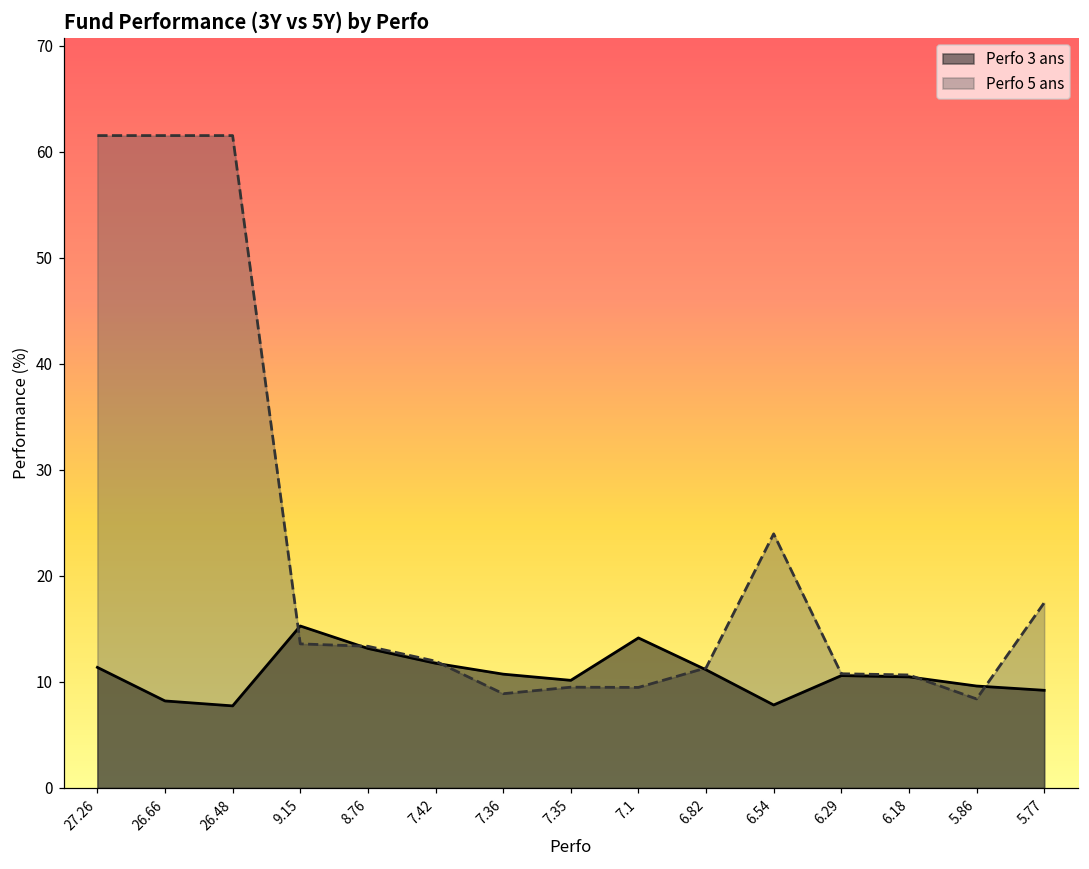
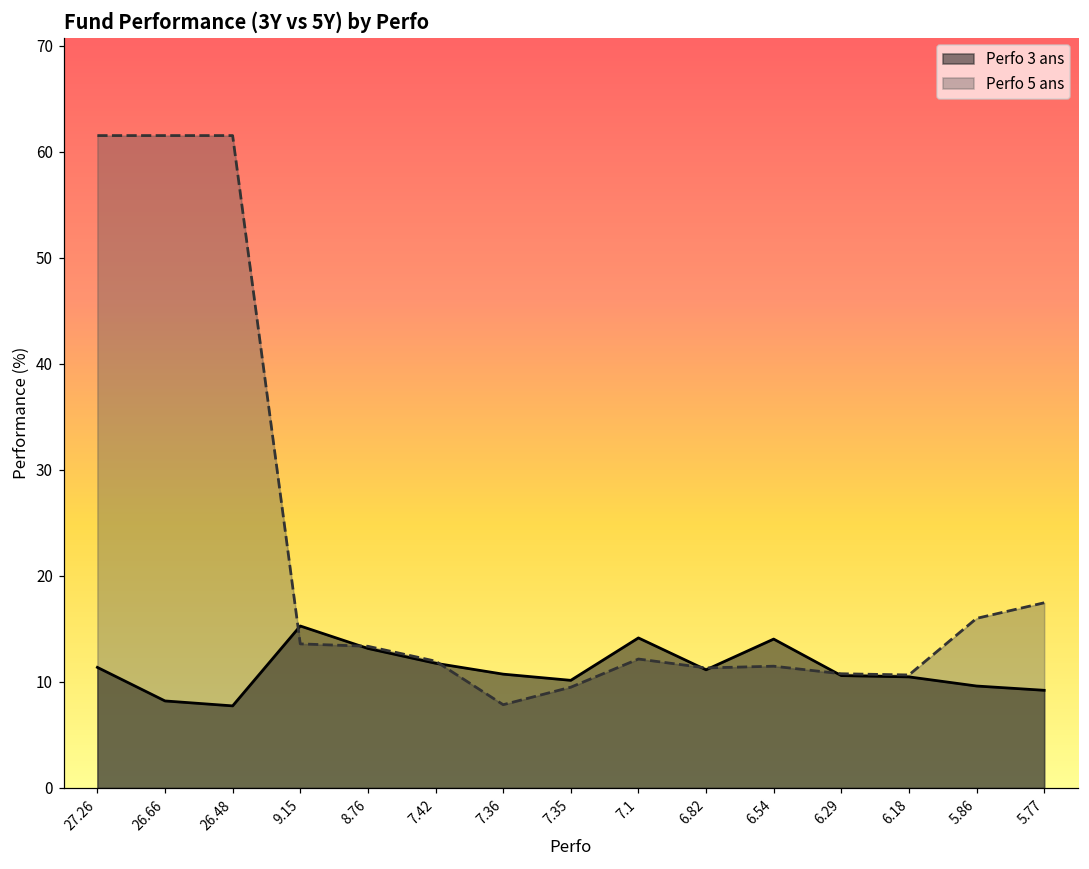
Perfo 5 ans, 7.36: 9 -> 8
Perfo 5 ans, 7.1: 9 -> 12
Perfo 3 ans, 6.54: 8 -> 14
Perfo 5 ans, 6.54: 24 -> 11
Perfo 5 ans, 5.86: 8 -> 16
